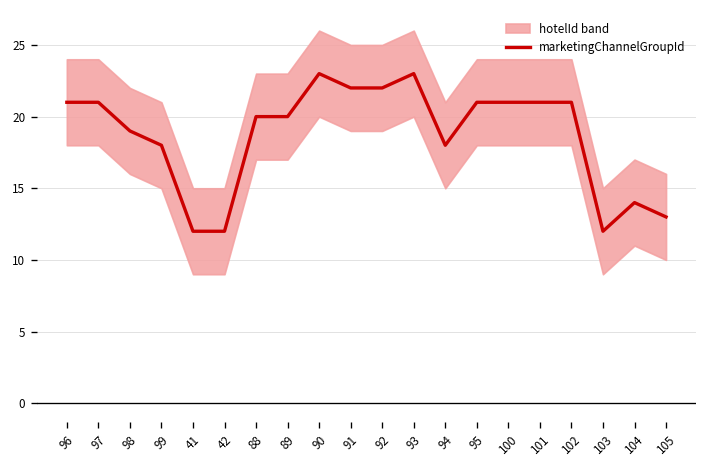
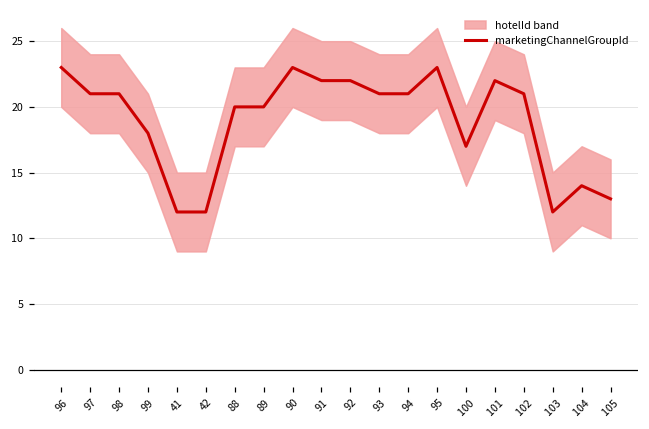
marketingChannelGroupId, 96: 21 -> 23
marketingChannelGroupId, 98: 19 -> 21
marketingChannelGroupId, 93: 23 -> 21
marketingChannelGroupId, 94: 18 -> 21
marketingChannelGroupId, 95: 21 -> 23
marketingChannelGroupId, 100: 21 -> 17
marketingChannelGroupId, 101: 21 -> 22
